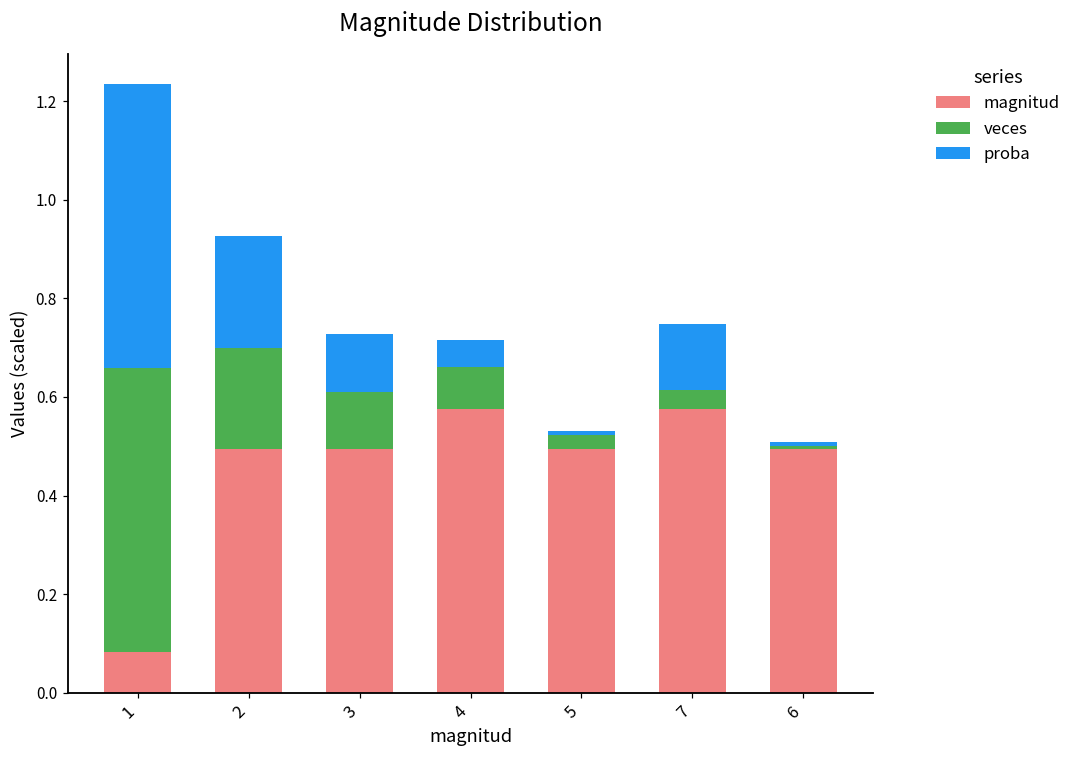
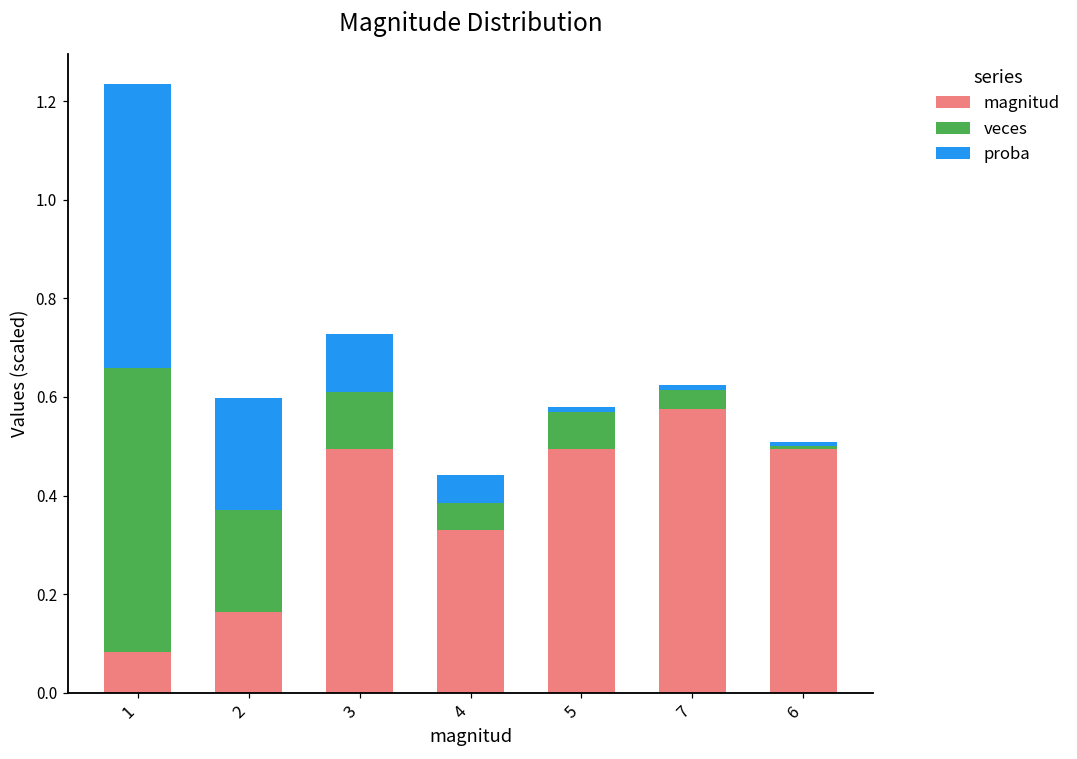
magnitud, 2: 0.49 -> 0.16
magnitud, 4: 0.58 -> 0.33
veces, 4: 0.08 -> 0.06
veces, 5: 0.03 -> 0.08
proba, 7: 0.13 -> 0.01
